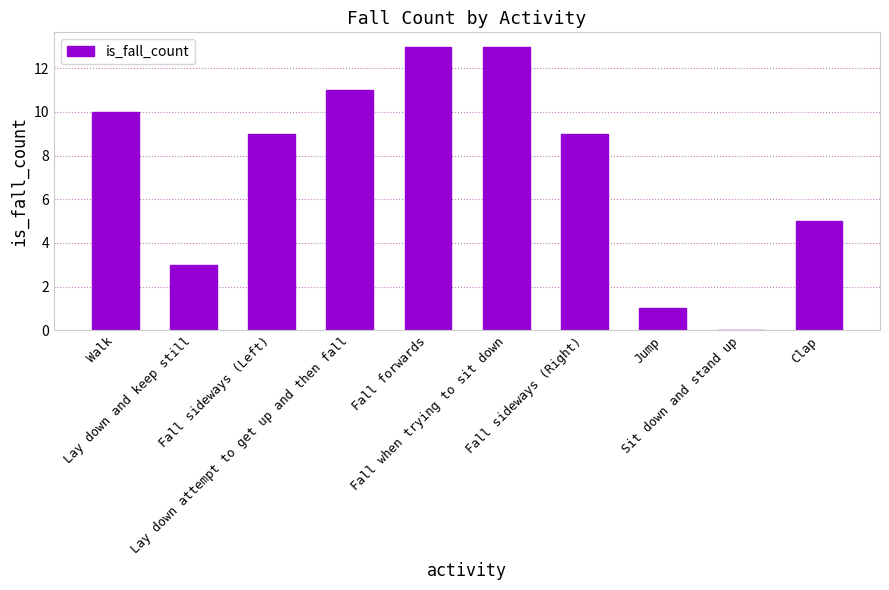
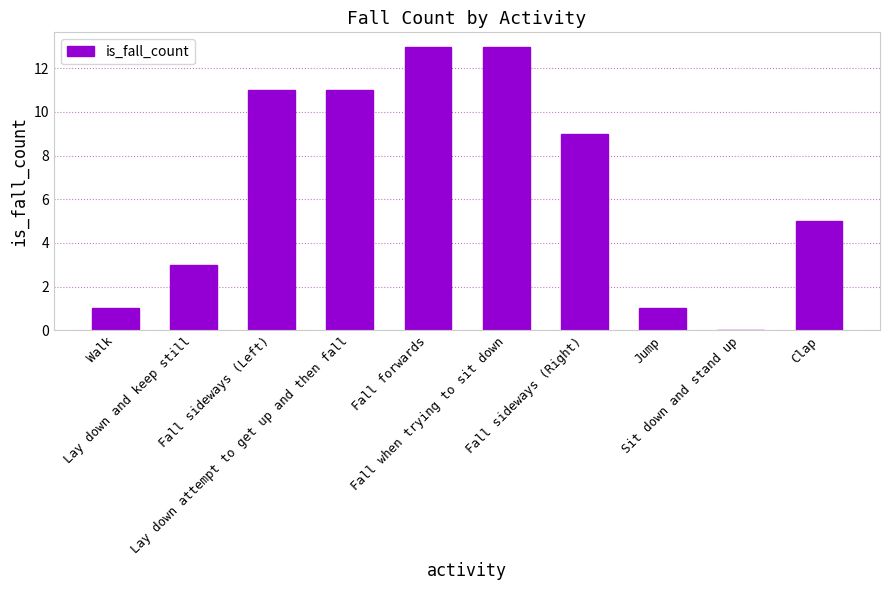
Walk: 10 -> 1
Fall sideways (Left): 9 -> 11
